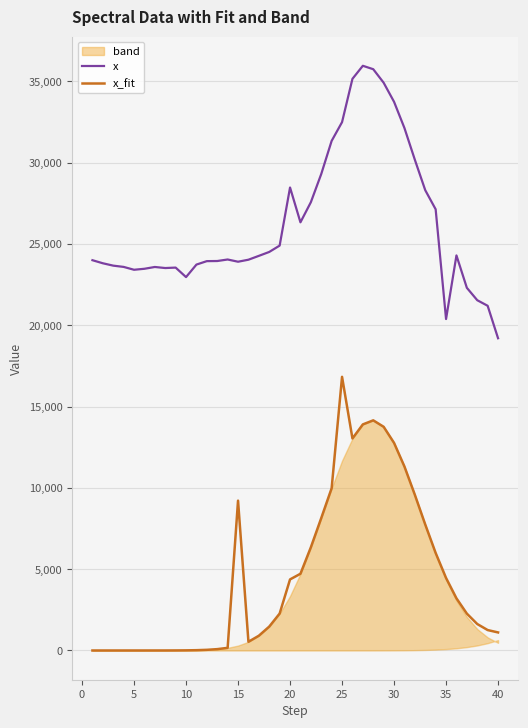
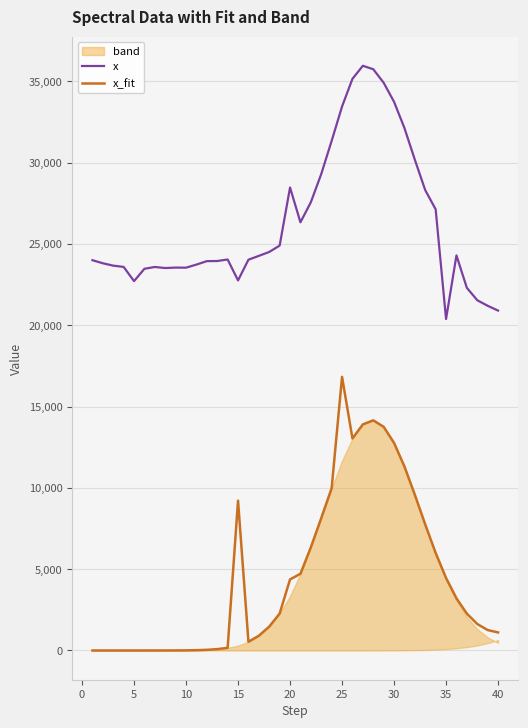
x, 5: 23,400 -> 22,700
x, 10: 23,000 -> 23,500
x, 15: 23,900 -> 22,800
x, 25: 32,500 -> 33,400
x, 40: 19,200 -> 20,900
